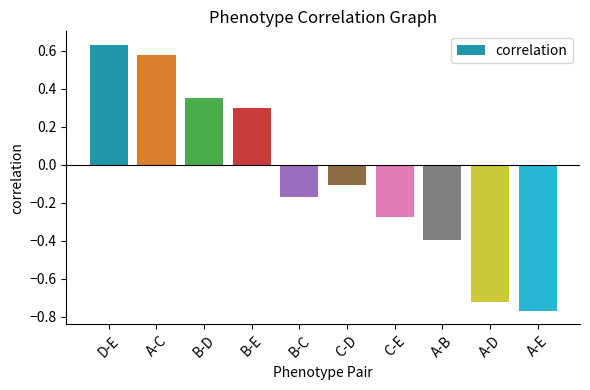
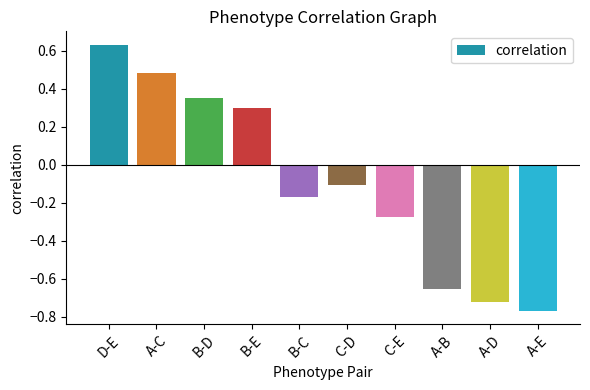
A-C: 0.58 -> 0.48
A-B: -0.40 -> -0.66
